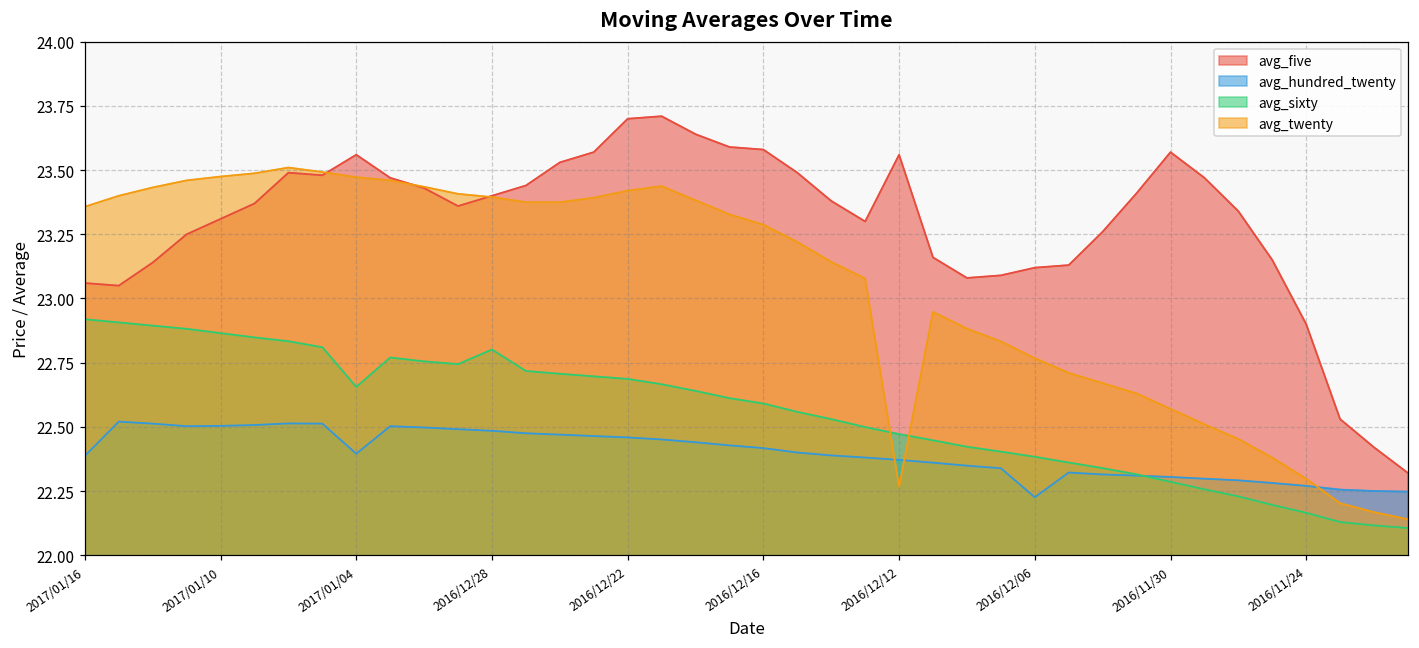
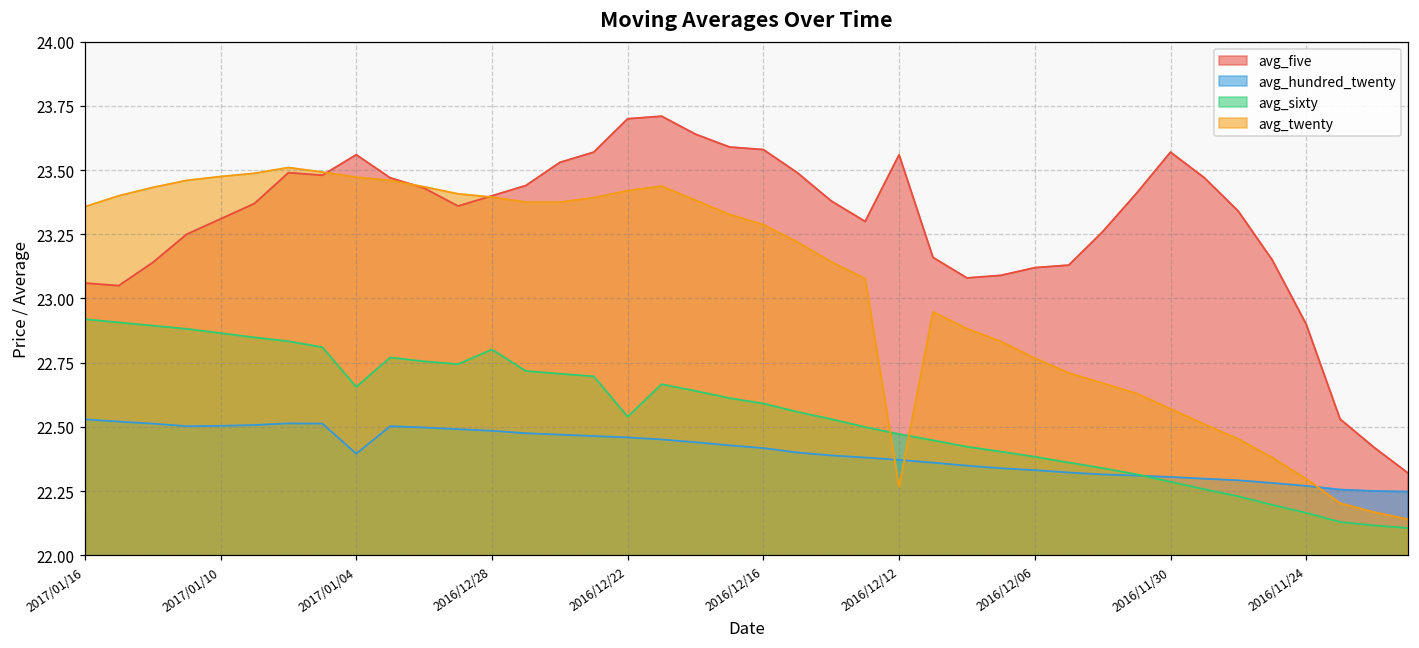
avg_hundred_twenty, 2017/01/16: 22.39 -> 22.53
avg_sixty, 2016/12/22: 22.69 -> 22.54
avg_hundred_twenty, 2016/12/06: 22.23 -> 22.33
